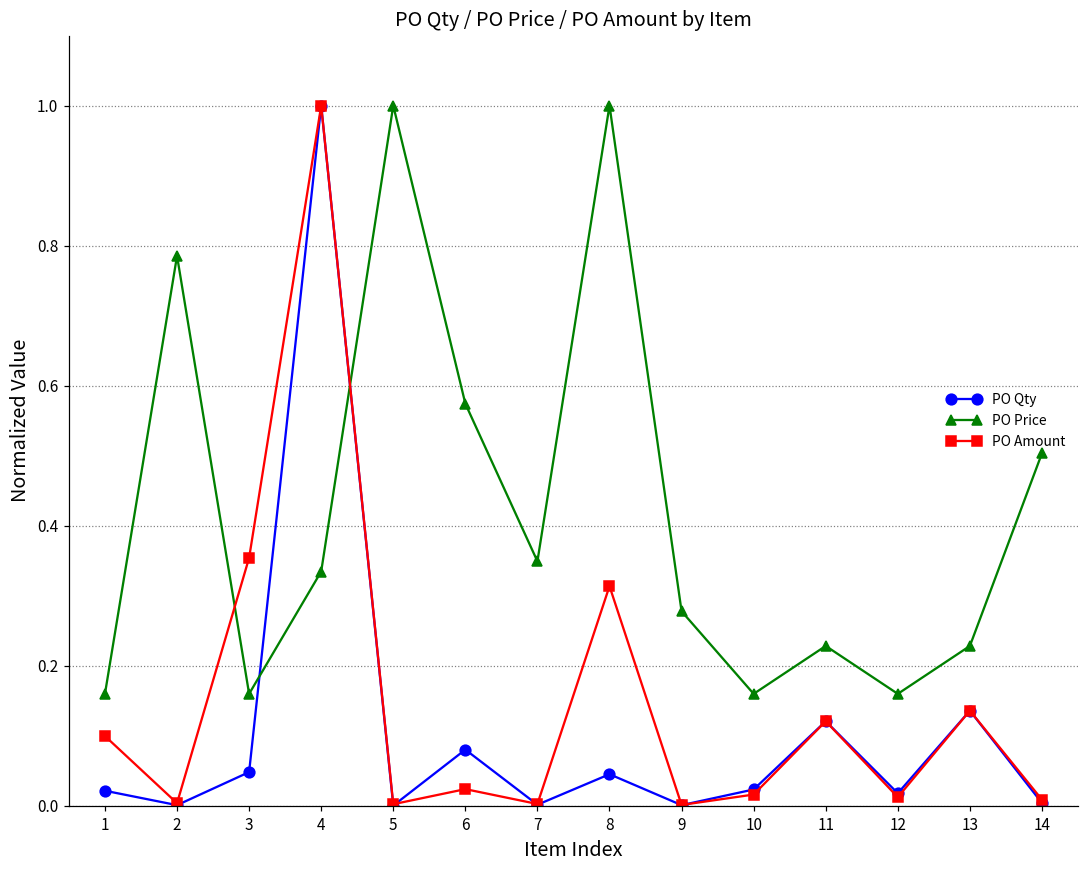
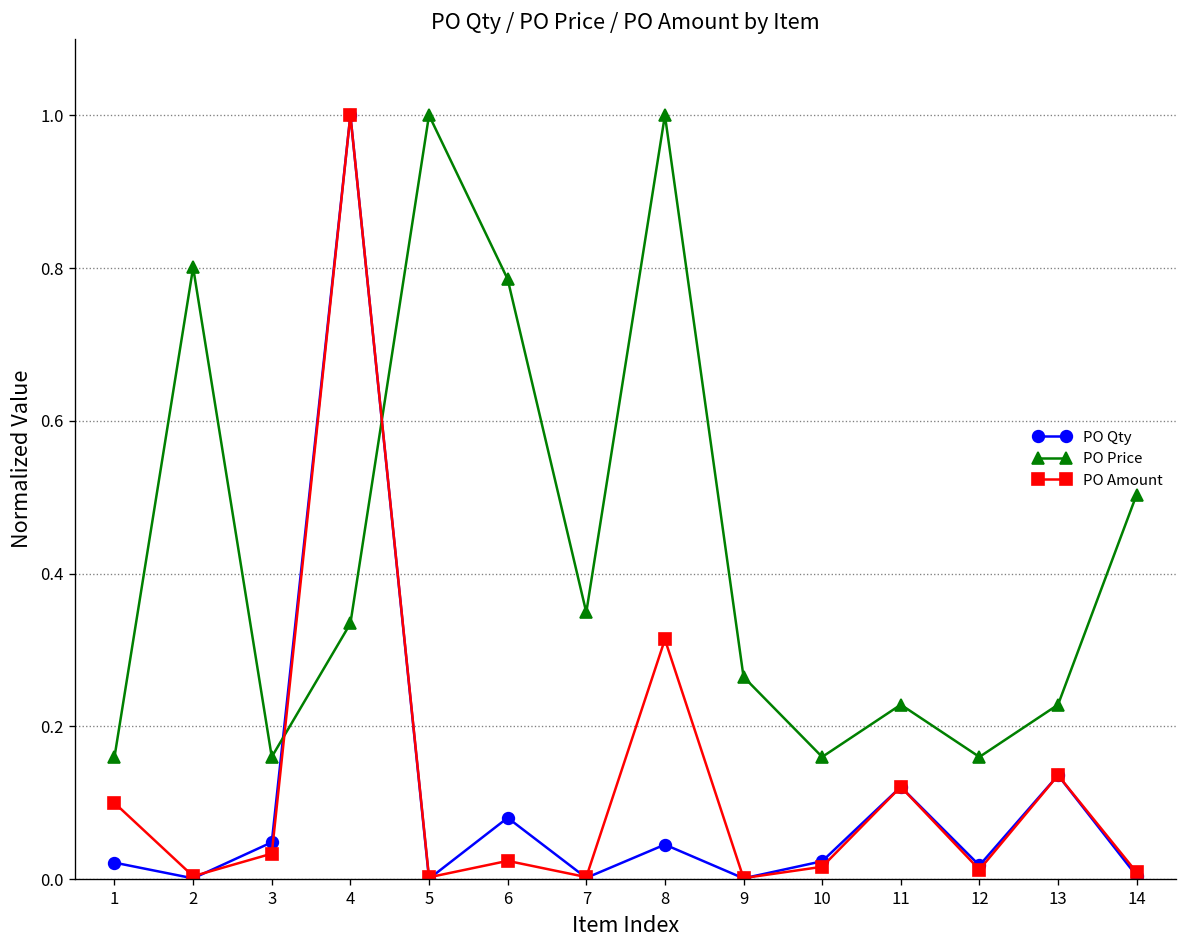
PO Price, 2: 0.79 -> 0.80
PO Amount, 3: 0.35 -> 0.03
PO Price, 6: 0.57 -> 0.79
PO Price, 9: 0.28 -> 0.26
